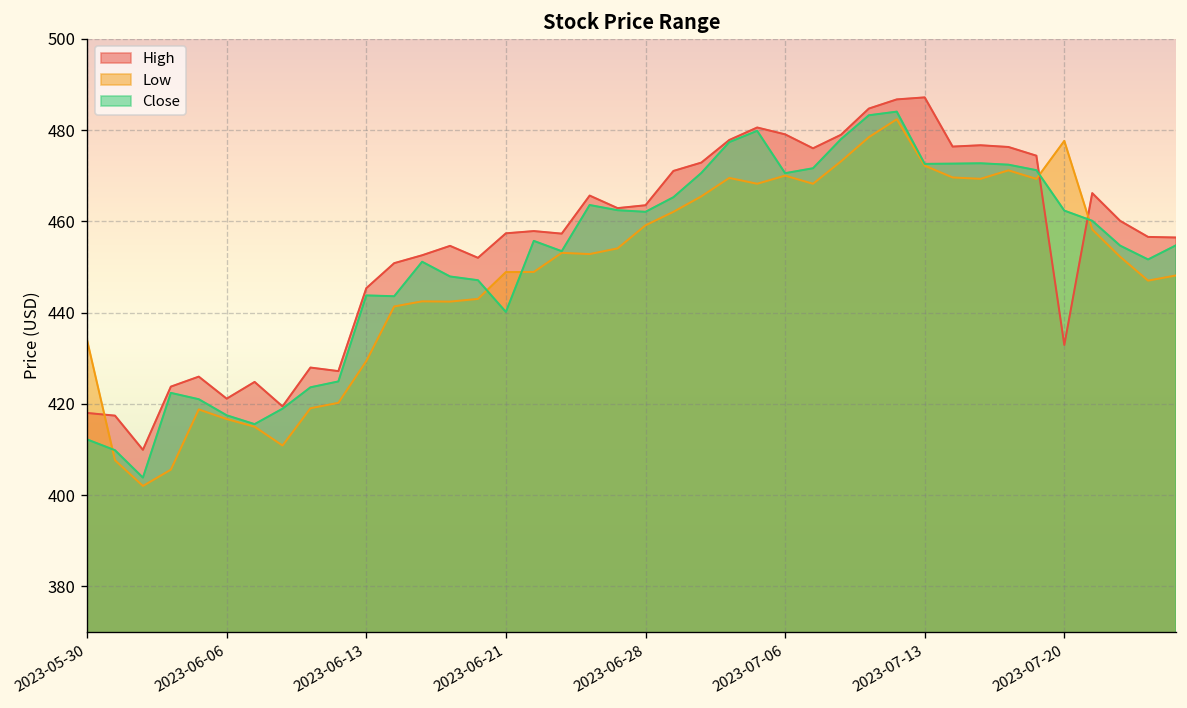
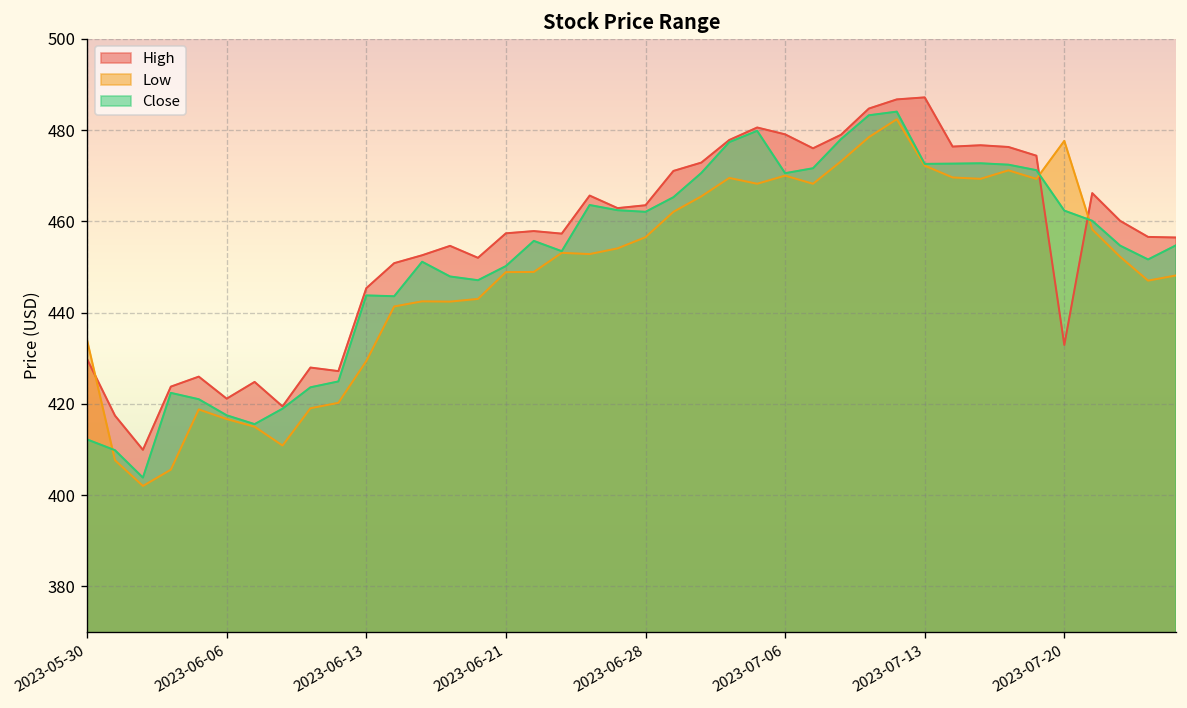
High, 2023-05-30: 418 -> 430
Close, 2023-06-21: 440 -> 450
Low, 2023-06-28: 459 -> 457
